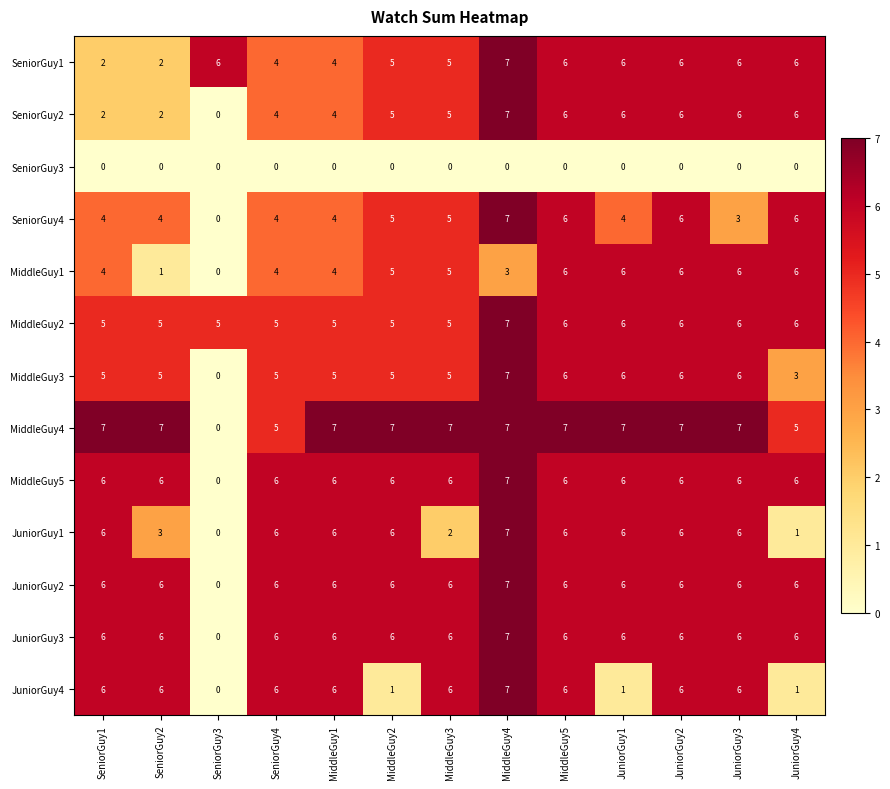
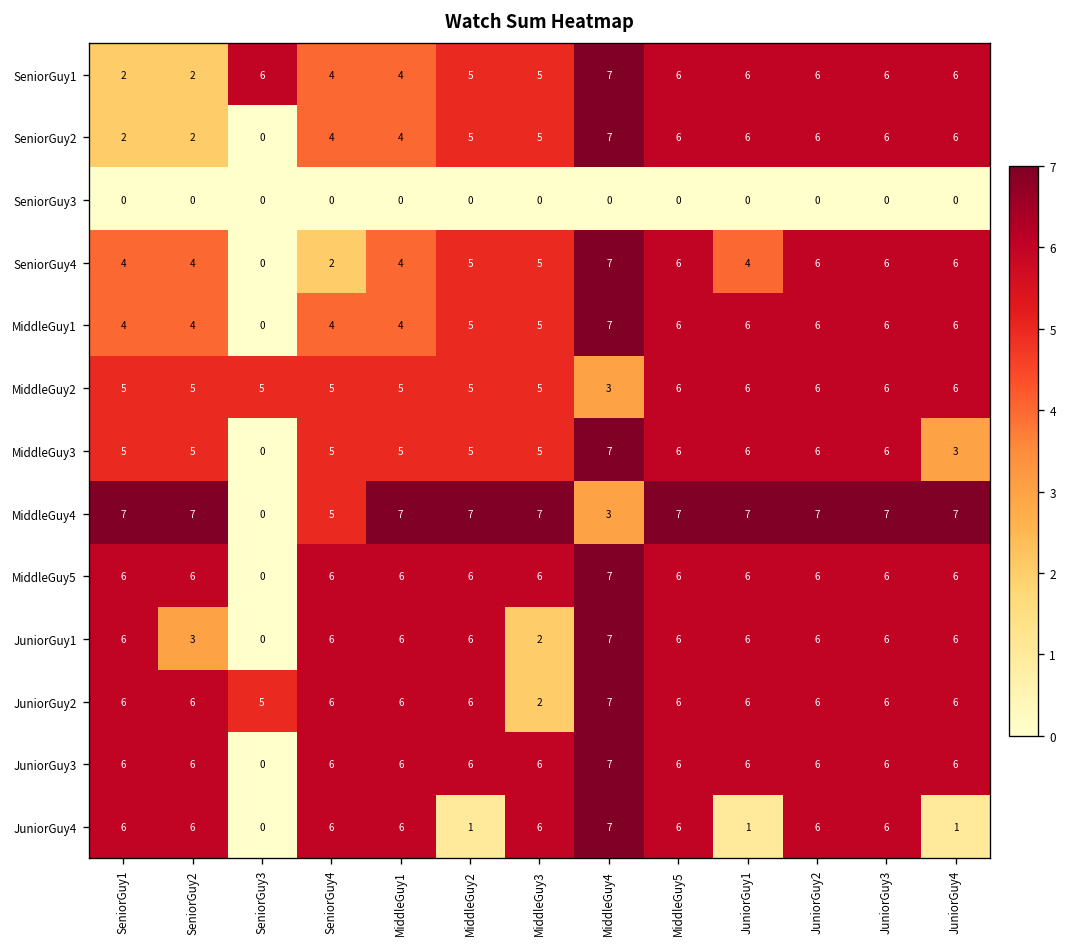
SeniorGuy4, SeniorGuy4: 4 -> 2
SeniorGuy4, JuniorGuy3: 3 -> 6
MiddleGuy1, SeniorGuy2: 1 -> 4
MiddleGuy1, MiddleGuy4: 3 -> 7
MiddleGuy2, MiddleGuy4: 7 -> 3
MiddleGuy4, MiddleGuy4: 7 -> 3
MiddleGuy4, JuniorGuy4: 5 -> 7
JuniorGuy1, JuniorGuy4: 1 -> 6
JuniorGuy2, SeniorGuy3: 0 -> 5
JuniorGuy2, MiddleGuy3: 6 -> 2
